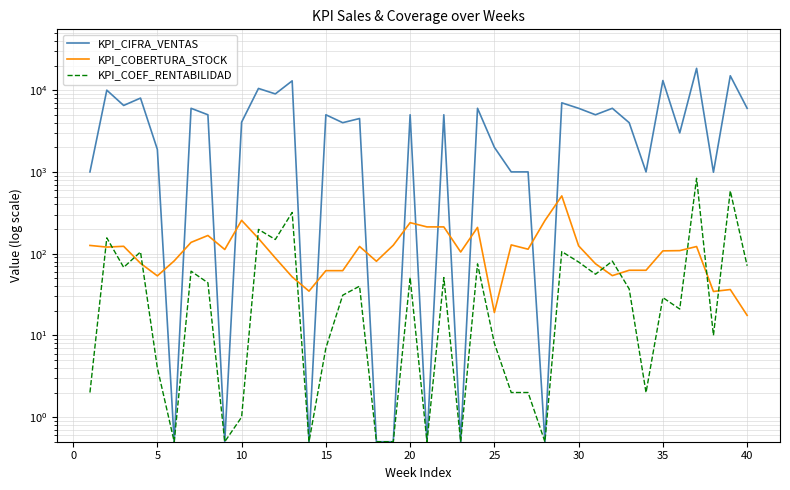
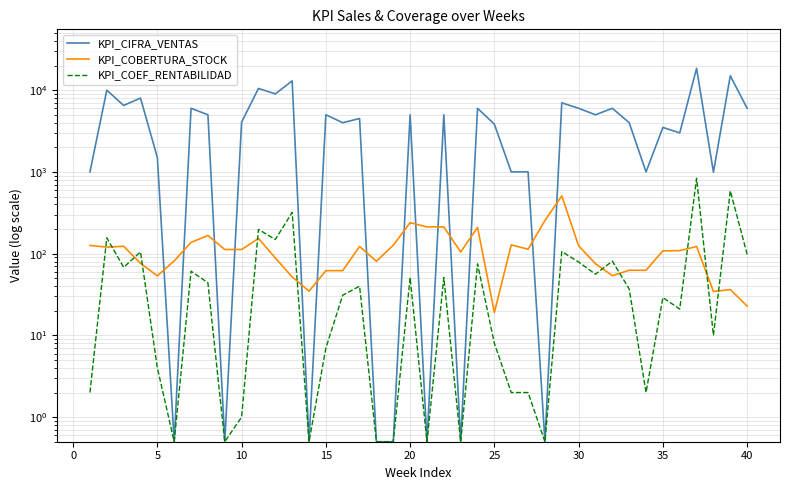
KPI_CIFRA_VENTAS, 5: 1900 -> 1500
KPI_COBERTURA_STOCK, 10: 260 -> 110
KPI_CIFRA_VENTAS, 25: 2000 -> 4000
KPI_CIFRA_VENTAS, 35: 13000 -> 3500
KPI_COBERTURA_STOCK, 40: 18 -> 23
KPI_COEF_RENTABILIDAD, 40: 70 -> 100
